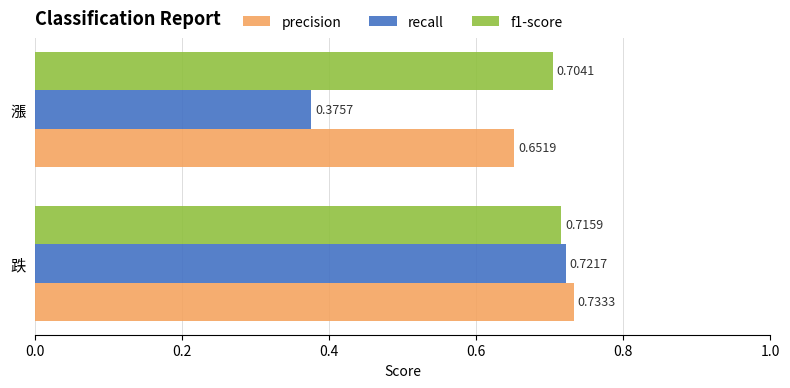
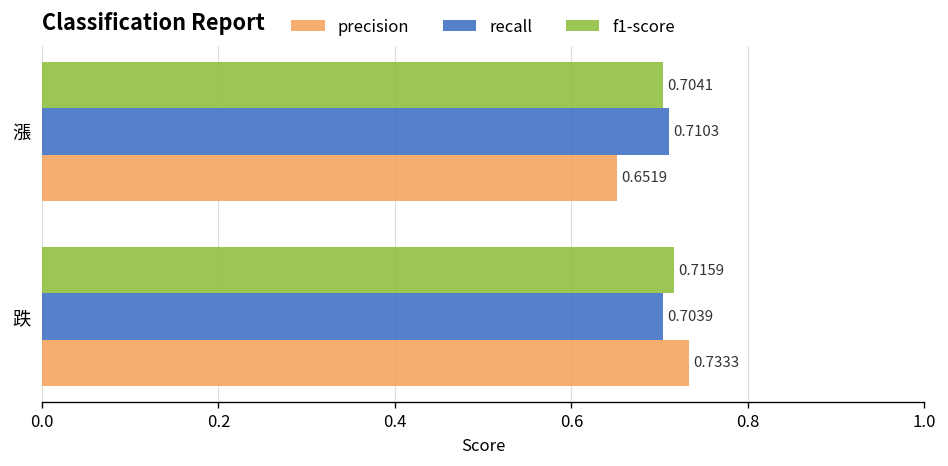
recall, 漲: 0.3757 -> 0.7103
recall, 跌: 0.7217 -> 0.7039
